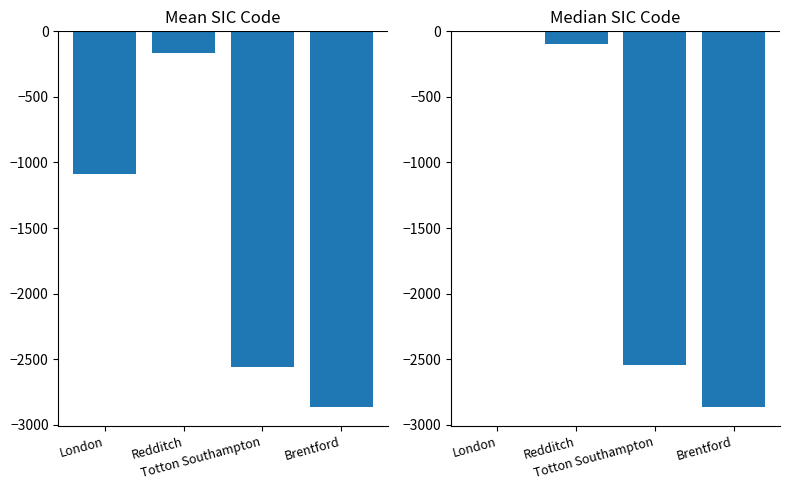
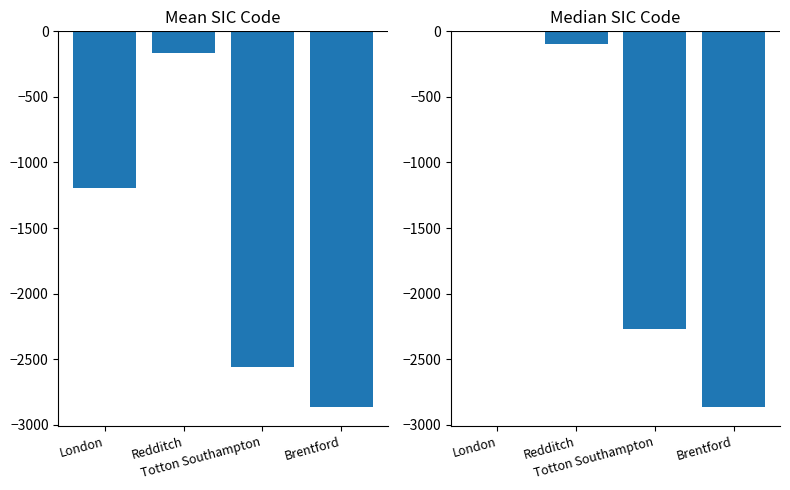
Mean SIC Code, London: -1090 -> -1190
Median SIC Code, Totton Southampton: -2550 -> -2270
